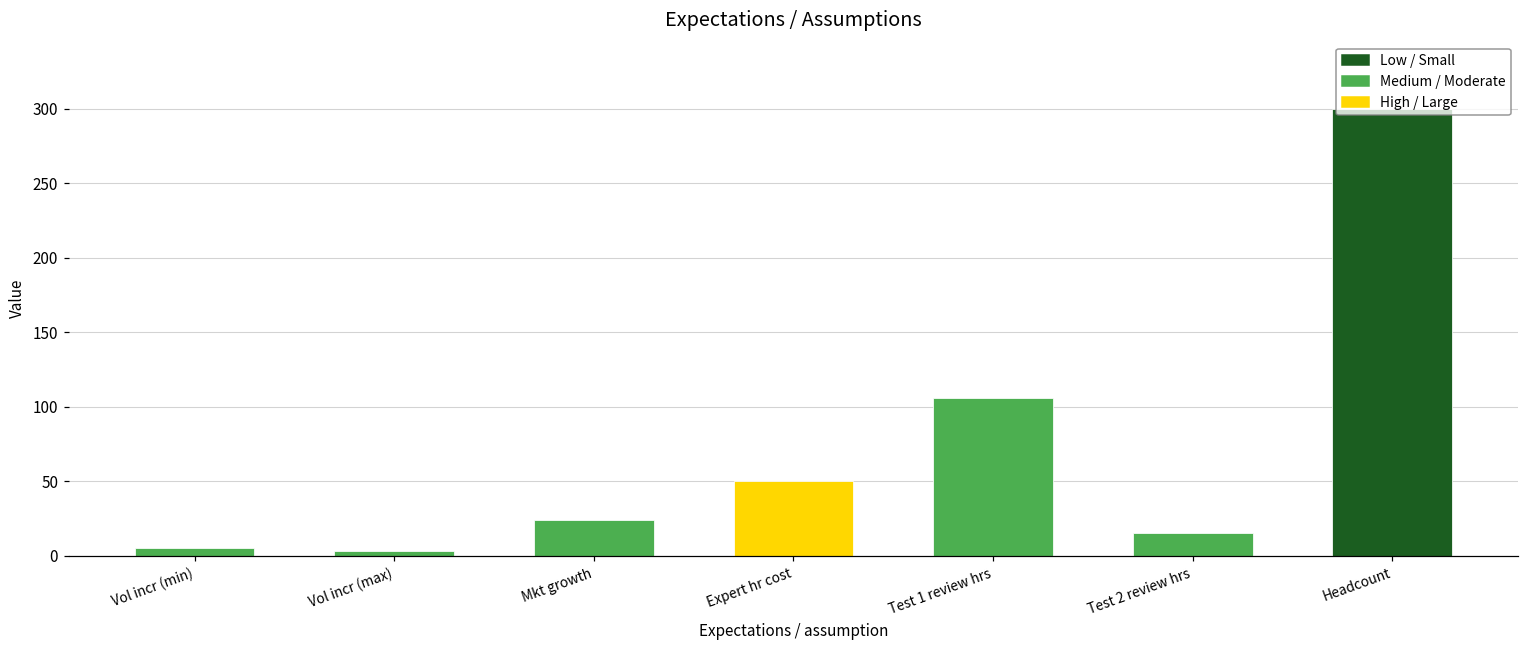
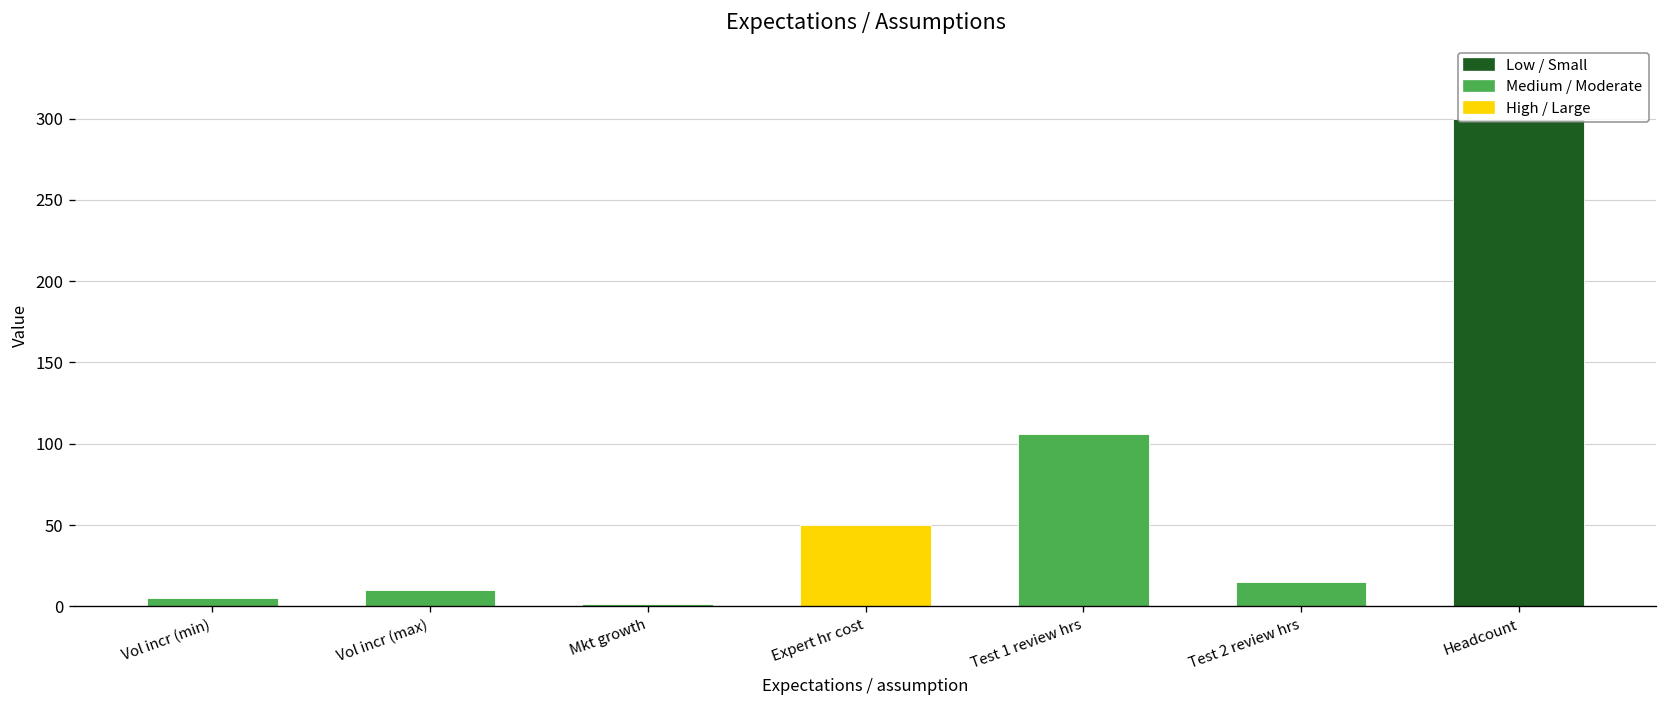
Vol incr (max): 3 -> 10
Mkt growth: 24 -> 1
